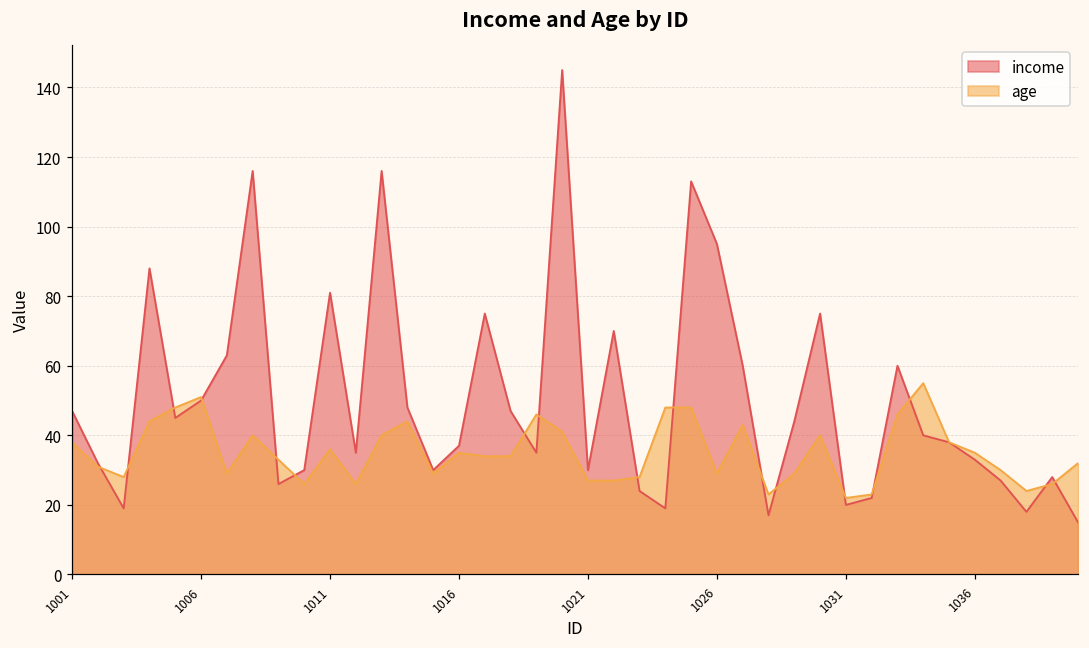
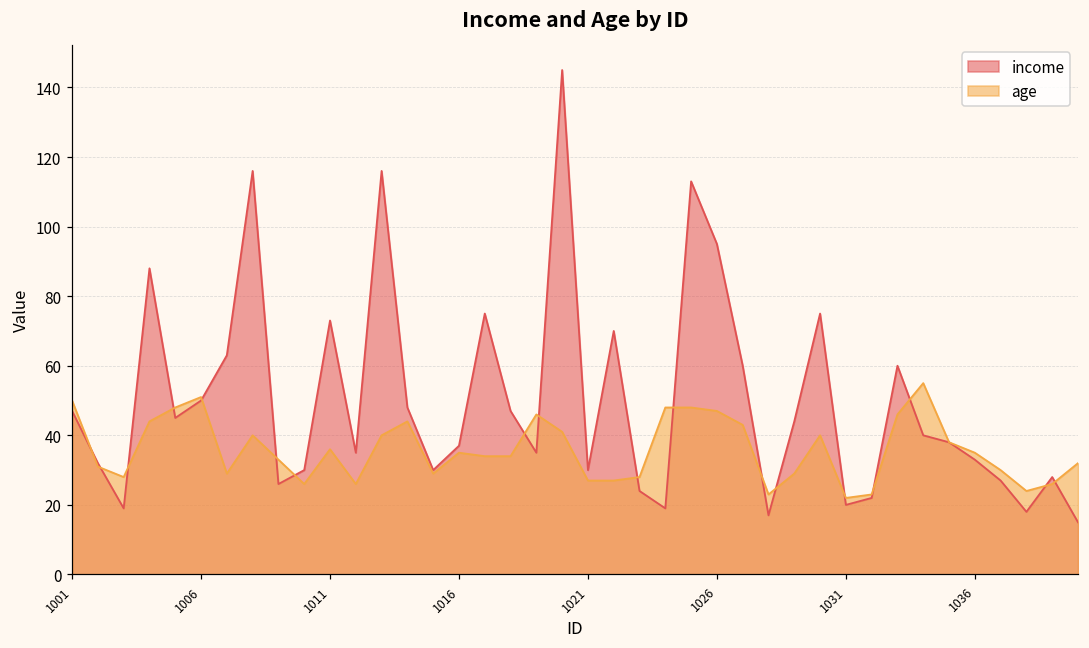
age, 1001: 38 -> 50
income, 1011: 81 -> 73
age, 1026: 29 -> 47
